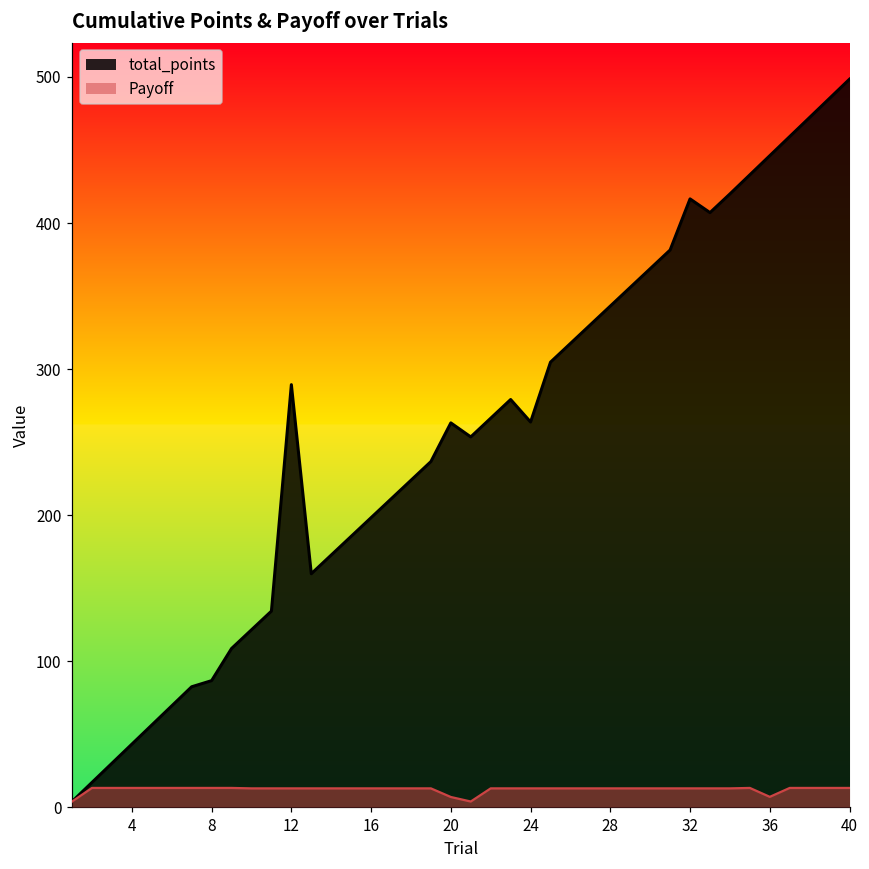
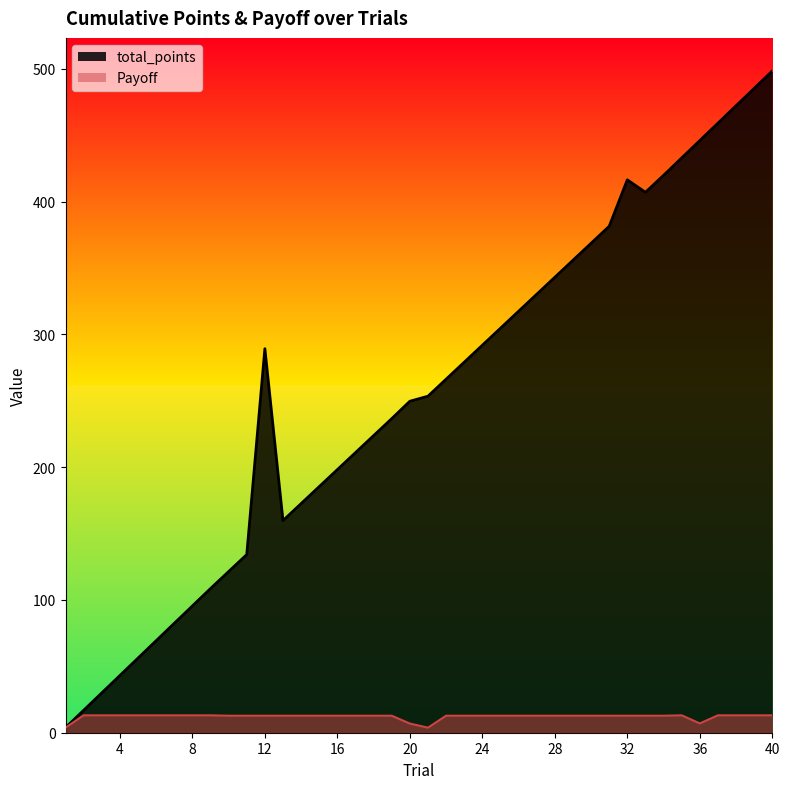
total_points, 8: 87 -> 96
total_points, 20: 263 -> 250
total_points, 24: 264 -> 292
